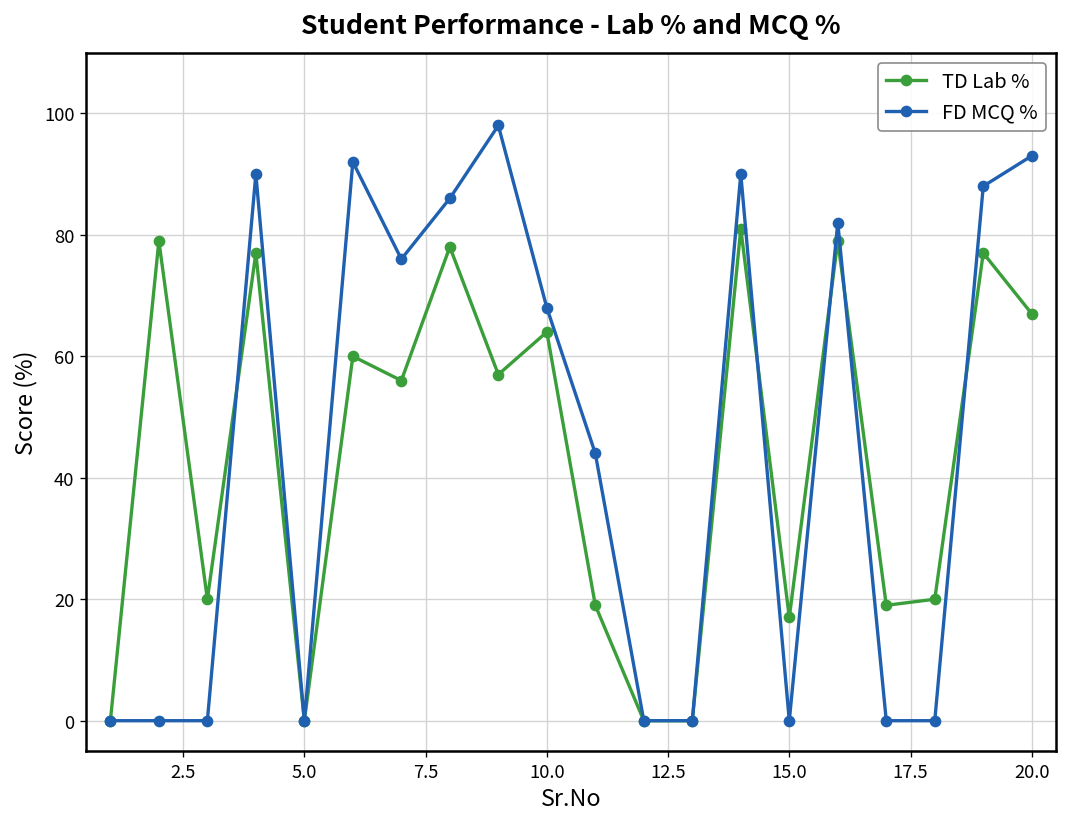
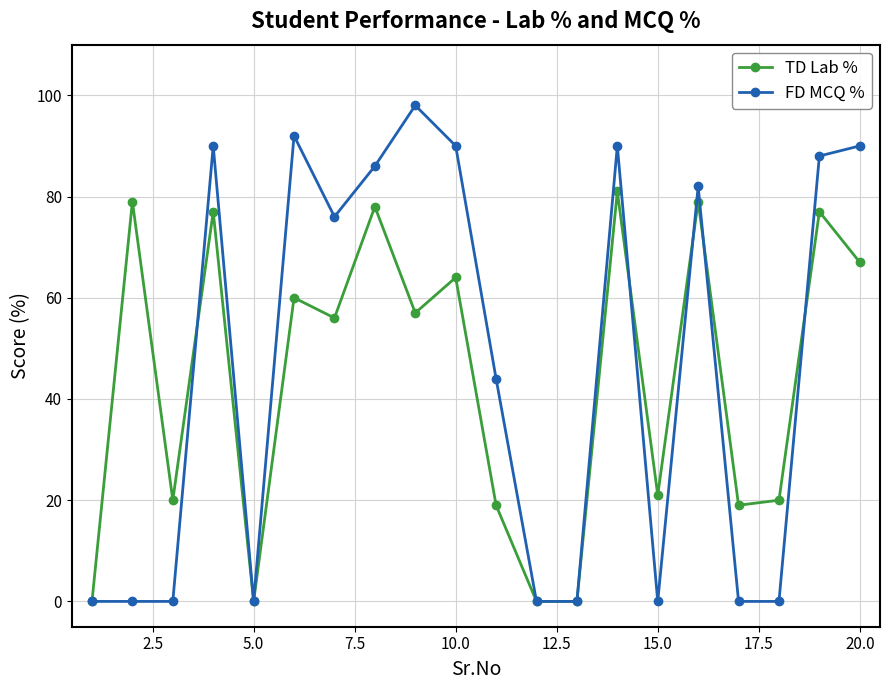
FD MCQ %, 10.0: 68 -> 90
TD Lab %, 15.0: 17 -> 21
FD MCQ %, 20.0: 93 -> 90
